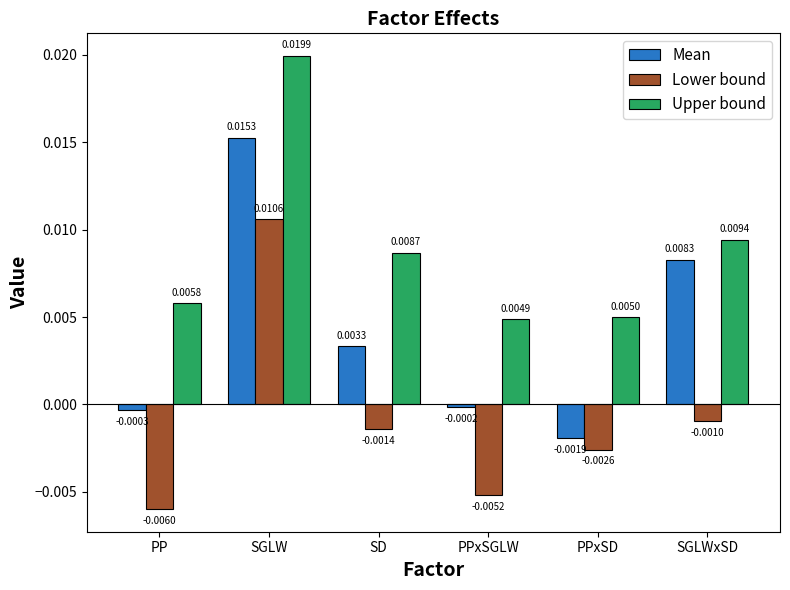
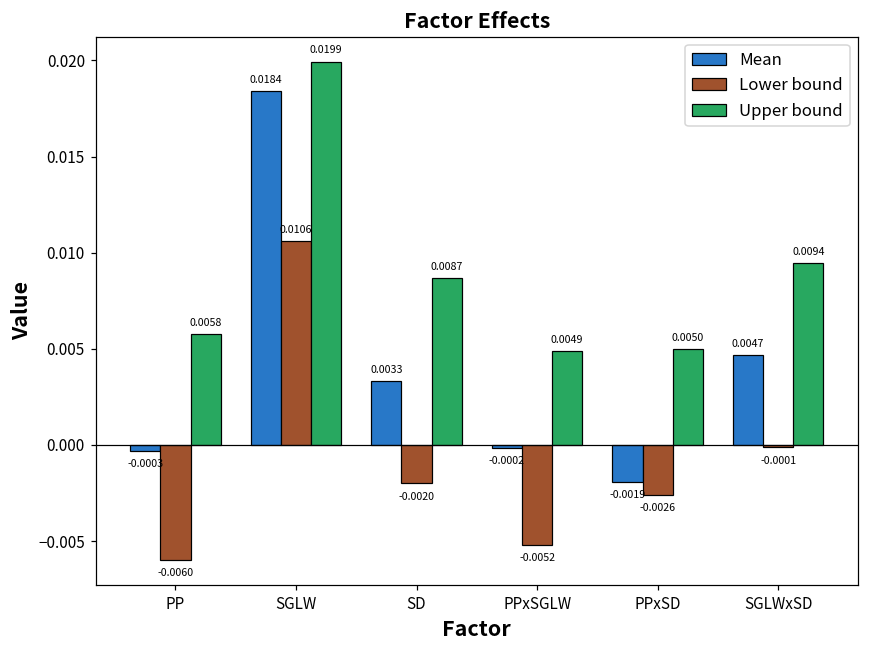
Mean, SGLW: 0.0153 -> 0.0184
Lower bound, SD: -0.0014 -> -0.0020
Mean, SGLWxSD: 0.0083 -> 0.0047
Lower bound, SGLWxSD: -0.0010 -> -0.0001
